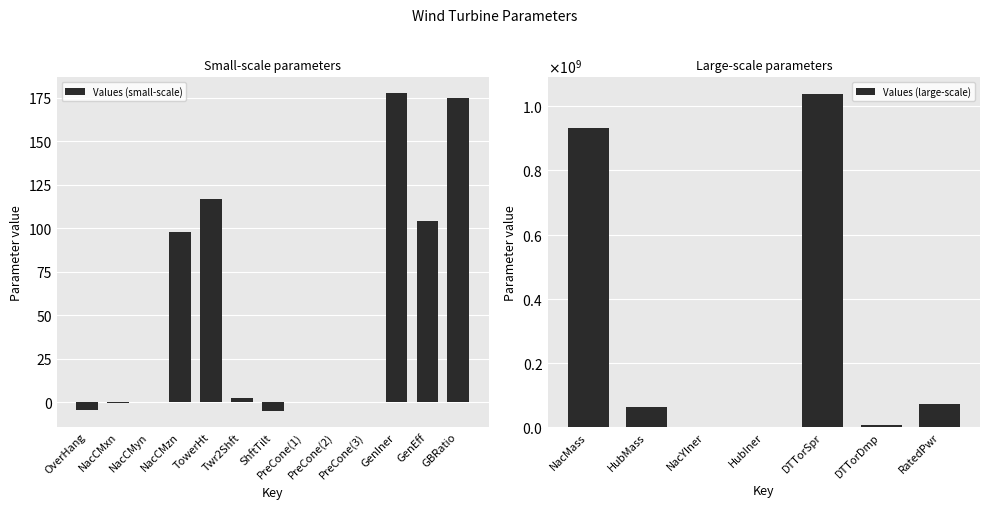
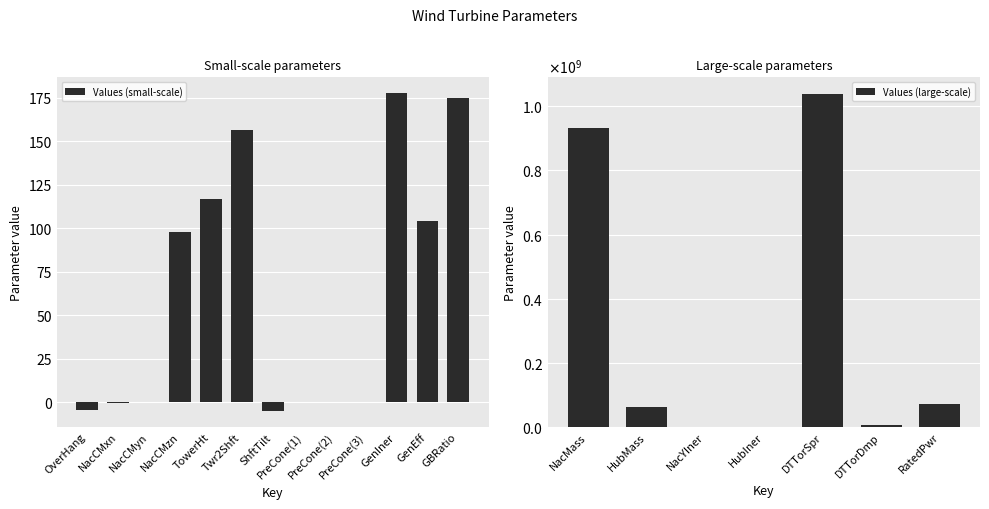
Small-scale parameters, Twr2Shft: 2 -> 157
